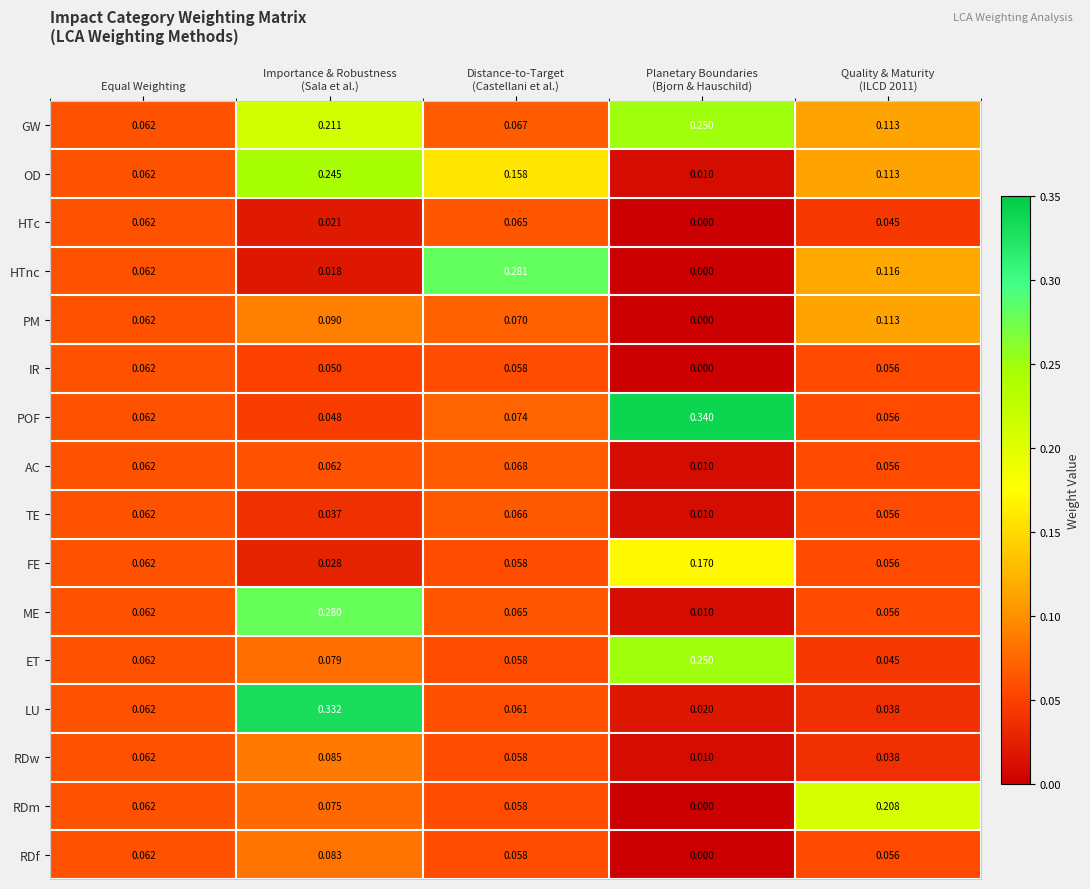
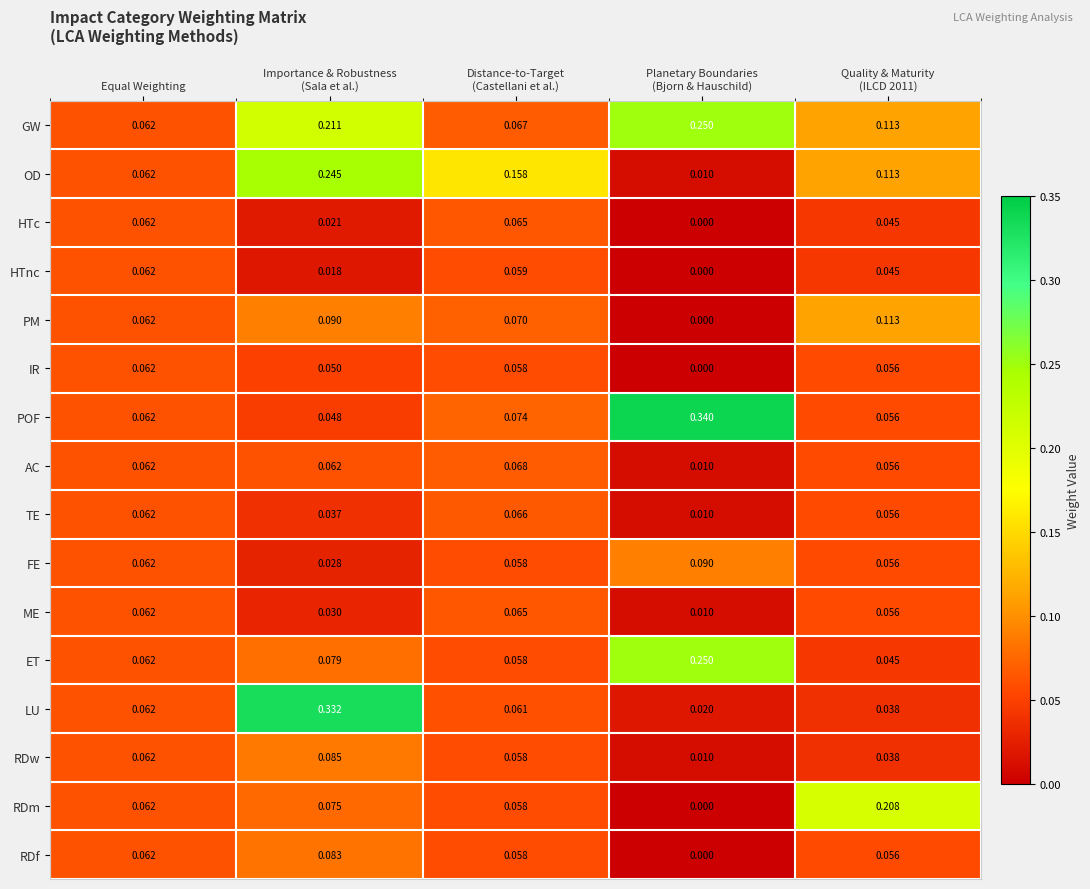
HTnc, Distance-to-Target (Castellani et al.): 0.281 -> 0.059
HTnc, Quality & Maturity (ILCD 2011): 0.116 -> 0.045
FE, Planetary Boundaries (Bjorn & Hauschild): 0.170 -> 0.090
ME, Importance & Robustness (Sala et al.): 0.280 -> 0.030
